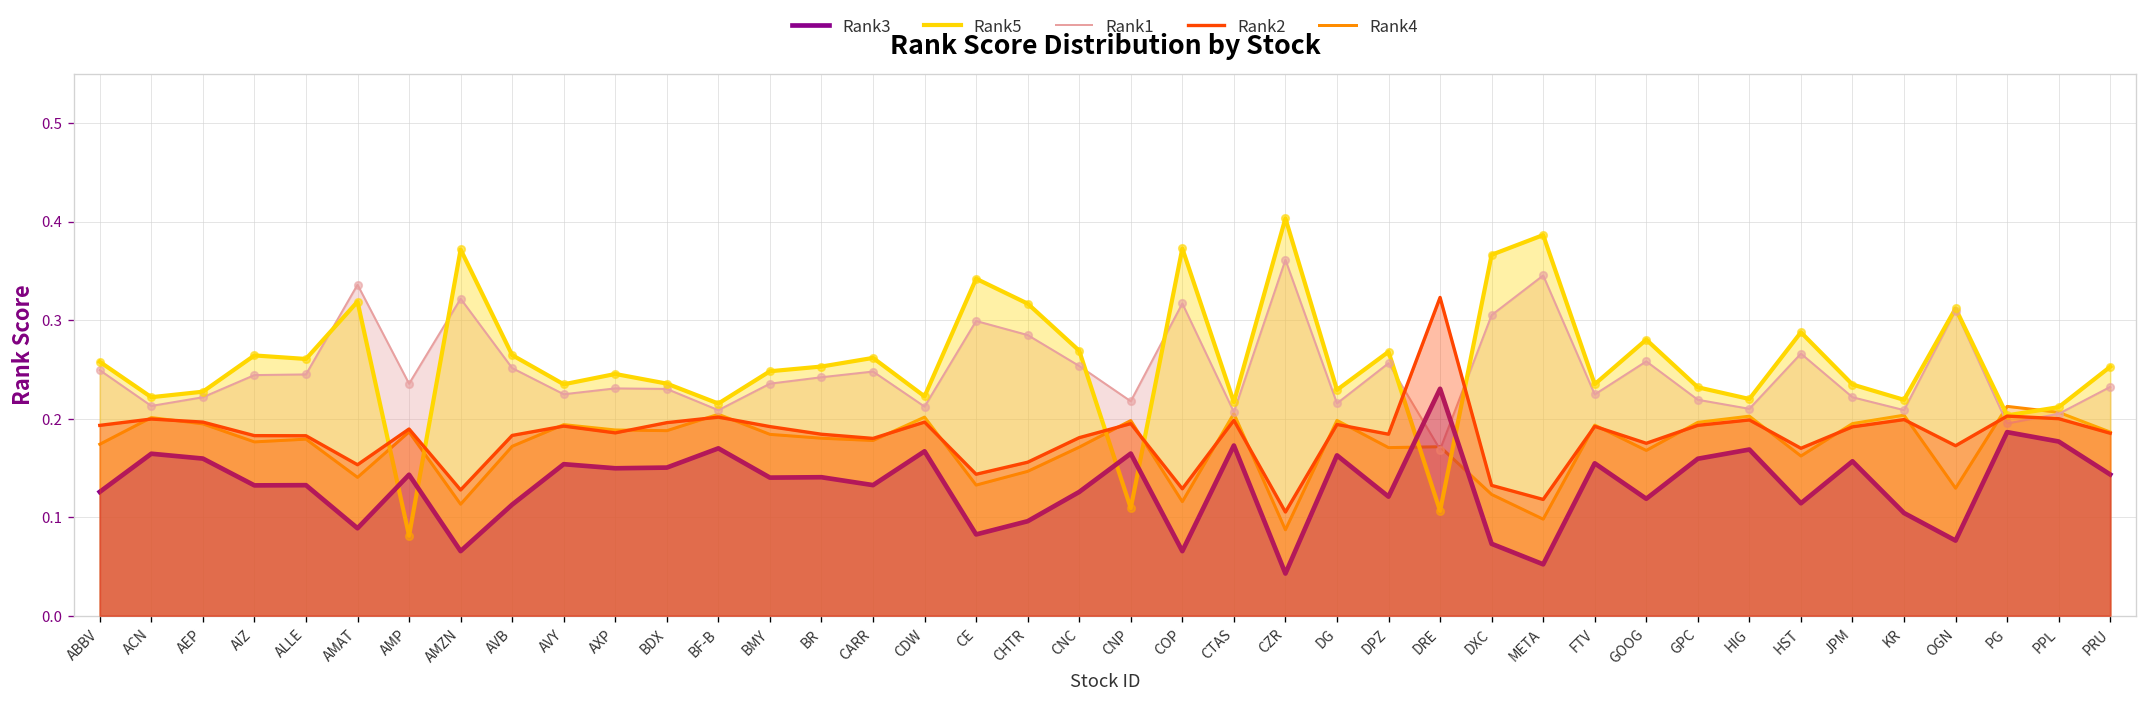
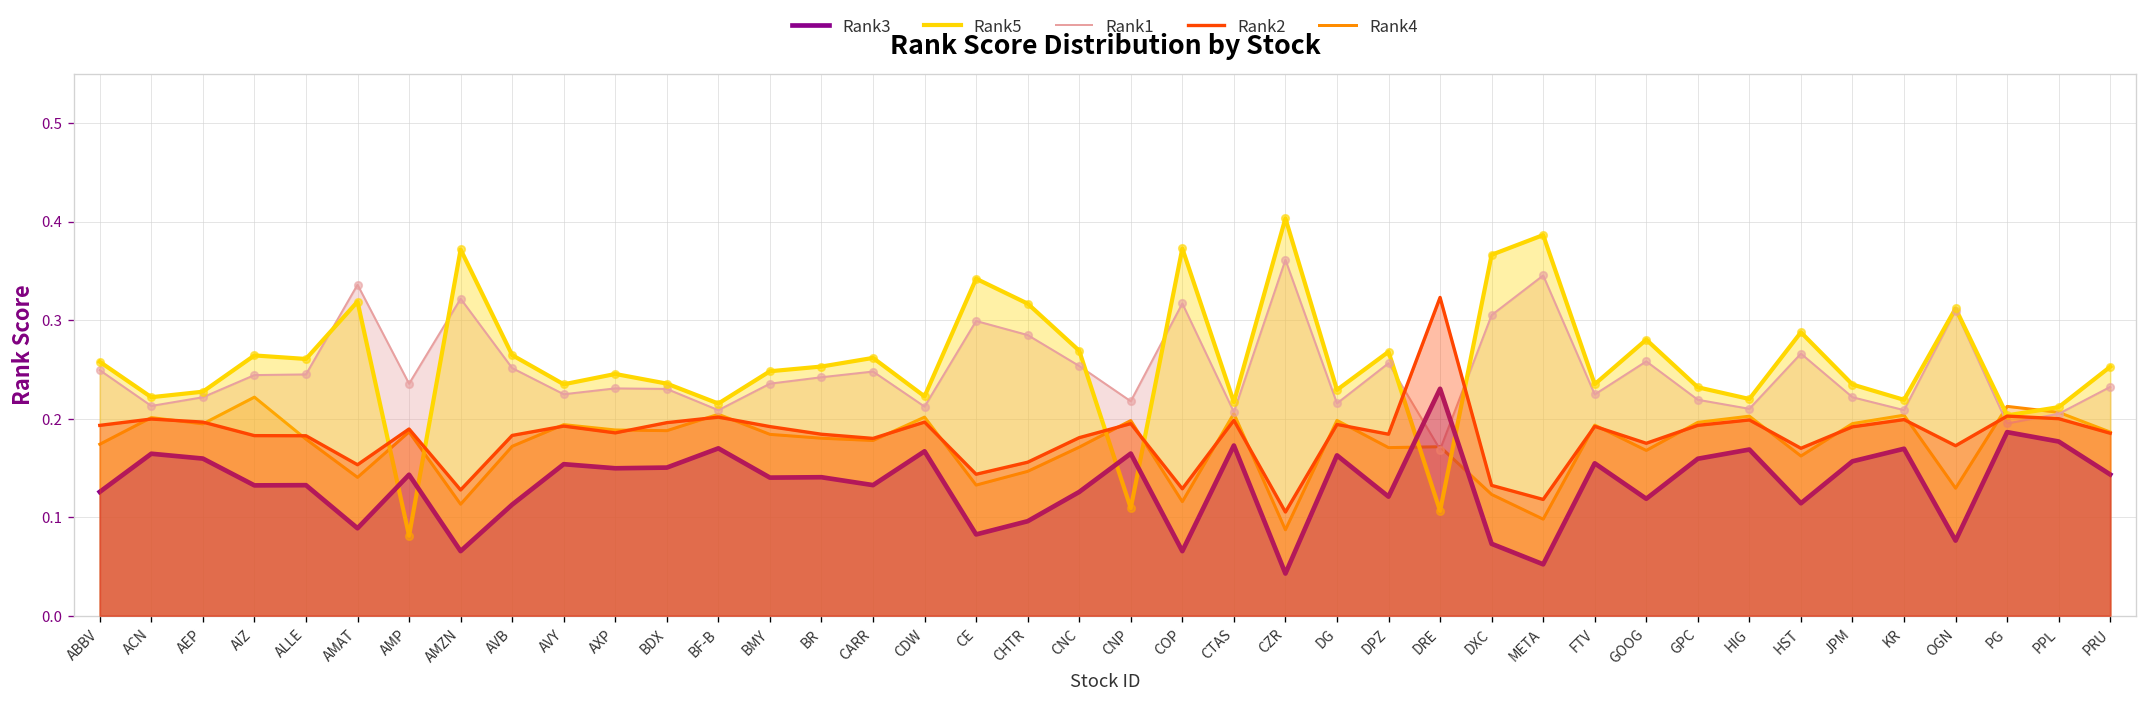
Rank4, AIZ: 0.18 -> 0.22
Rank3, KR: 0.10 -> 0.17
